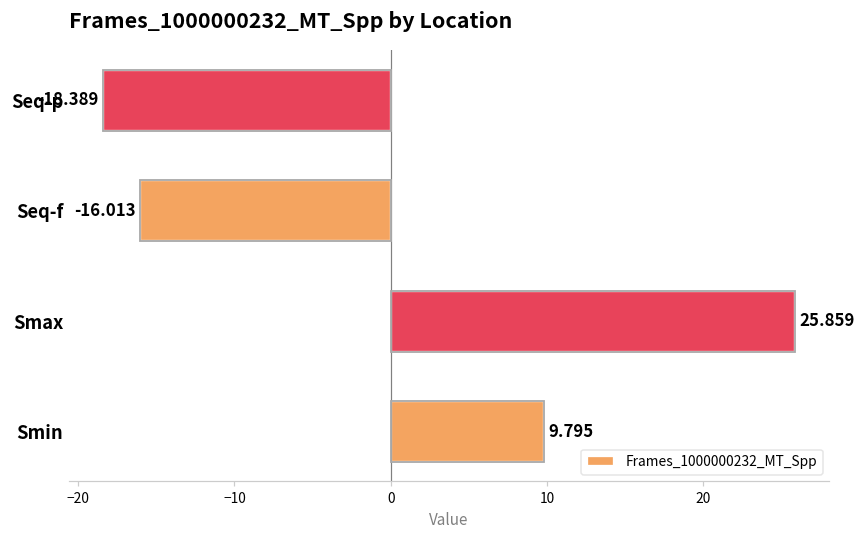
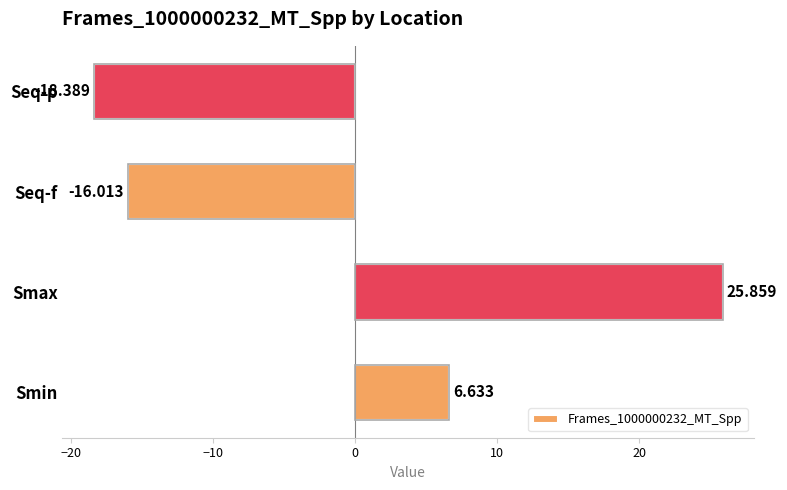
Smin: 9.795 -> 6.633
